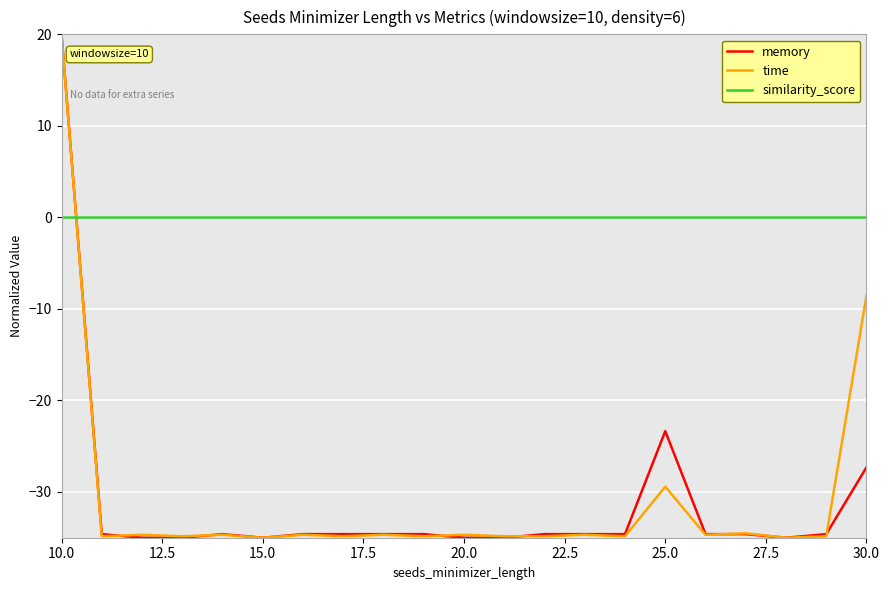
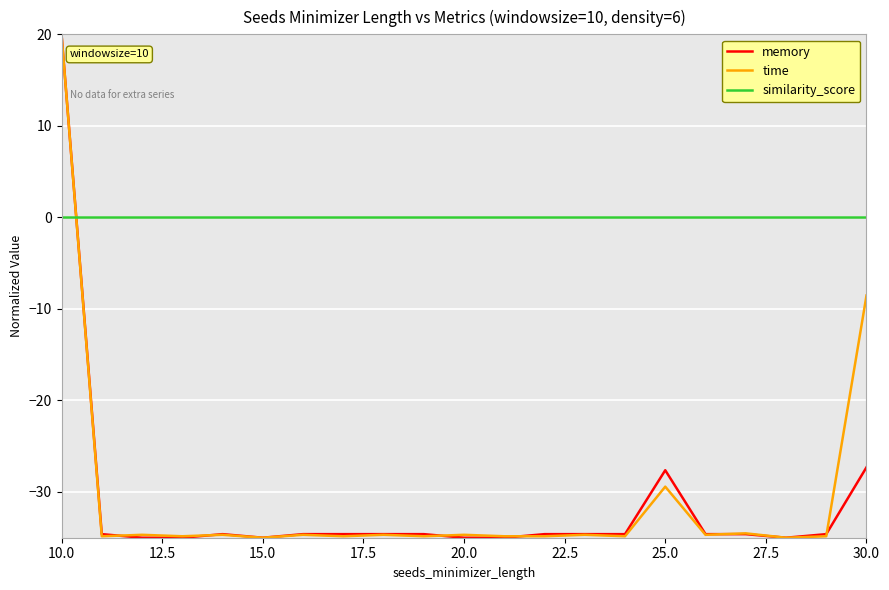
memory, 25.0: -23 -> -28
